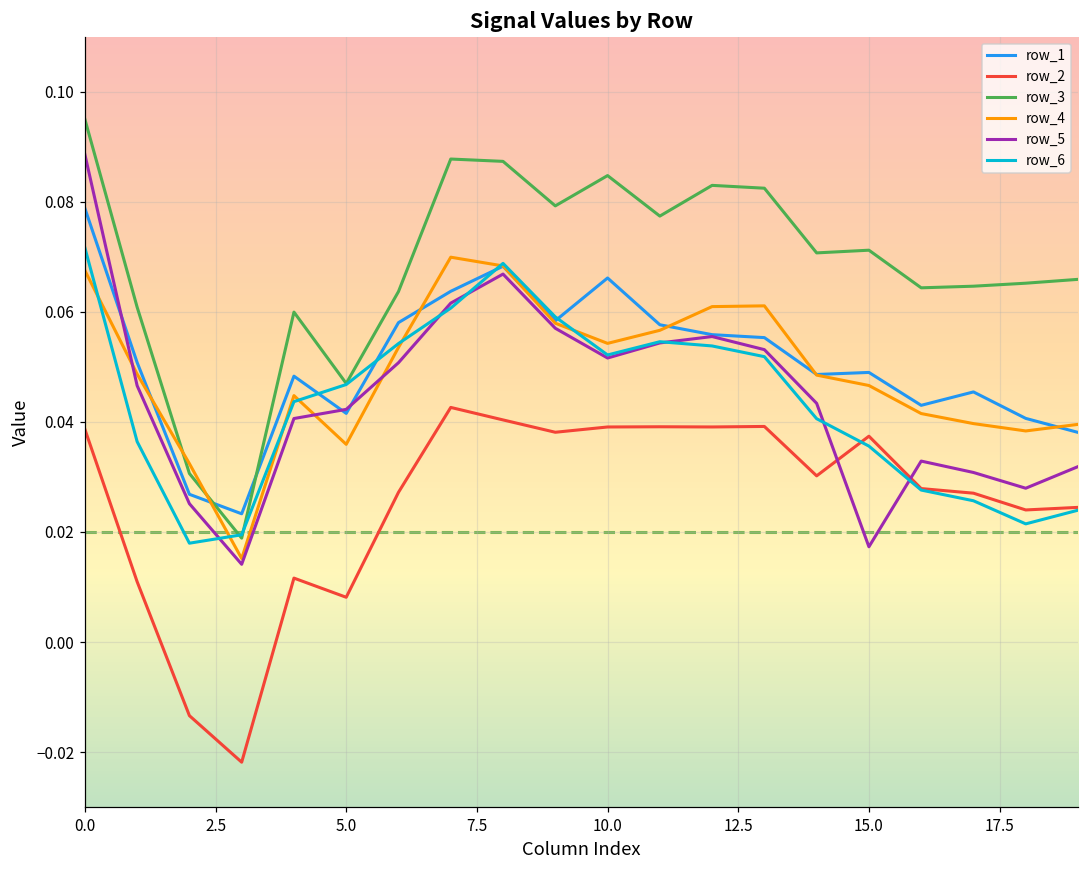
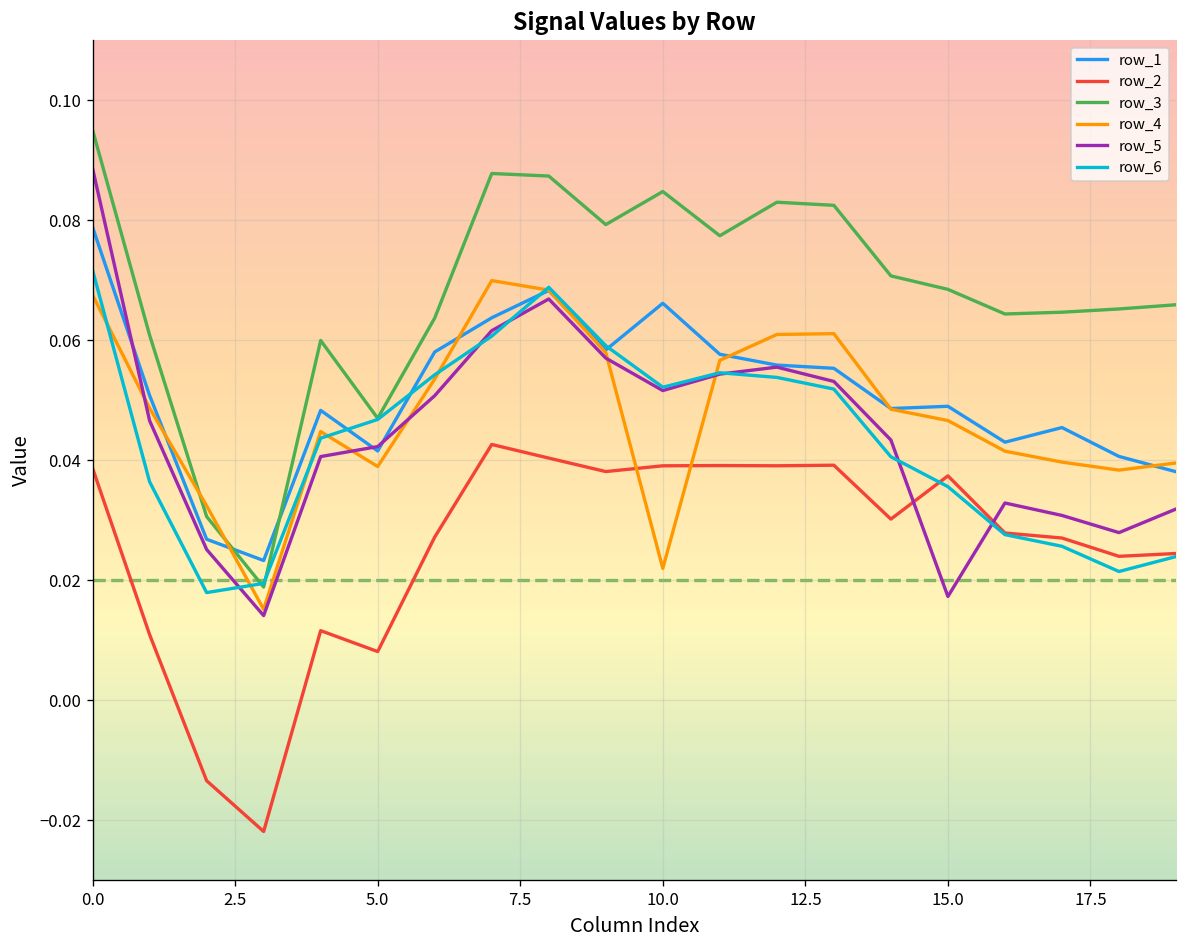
row_4, 5.0: 0.036 -> 0.039
row_4, 10.0: 0.054 -> 0.022
row_3, 15.0: 0.071 -> 0.068
